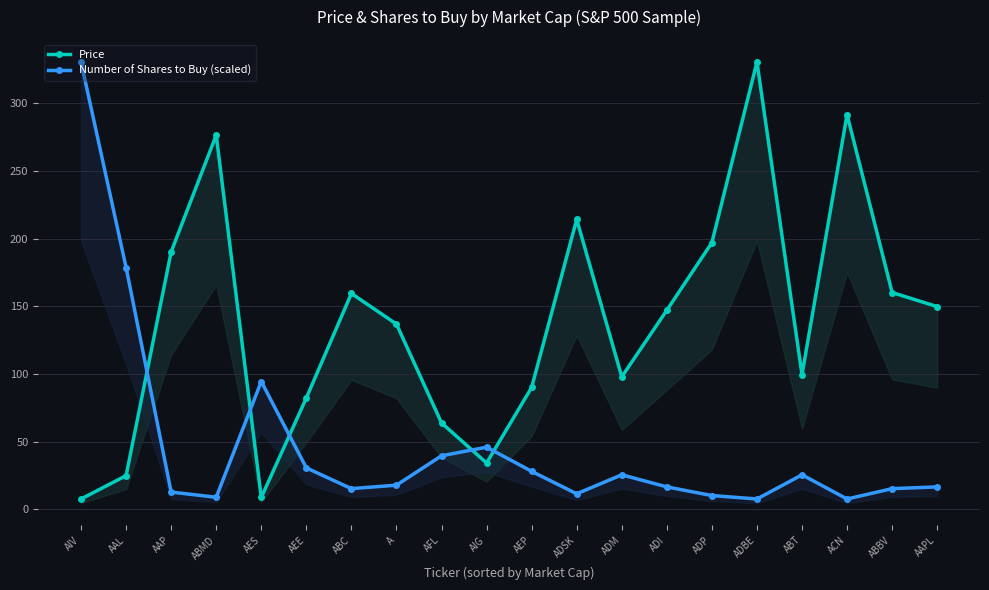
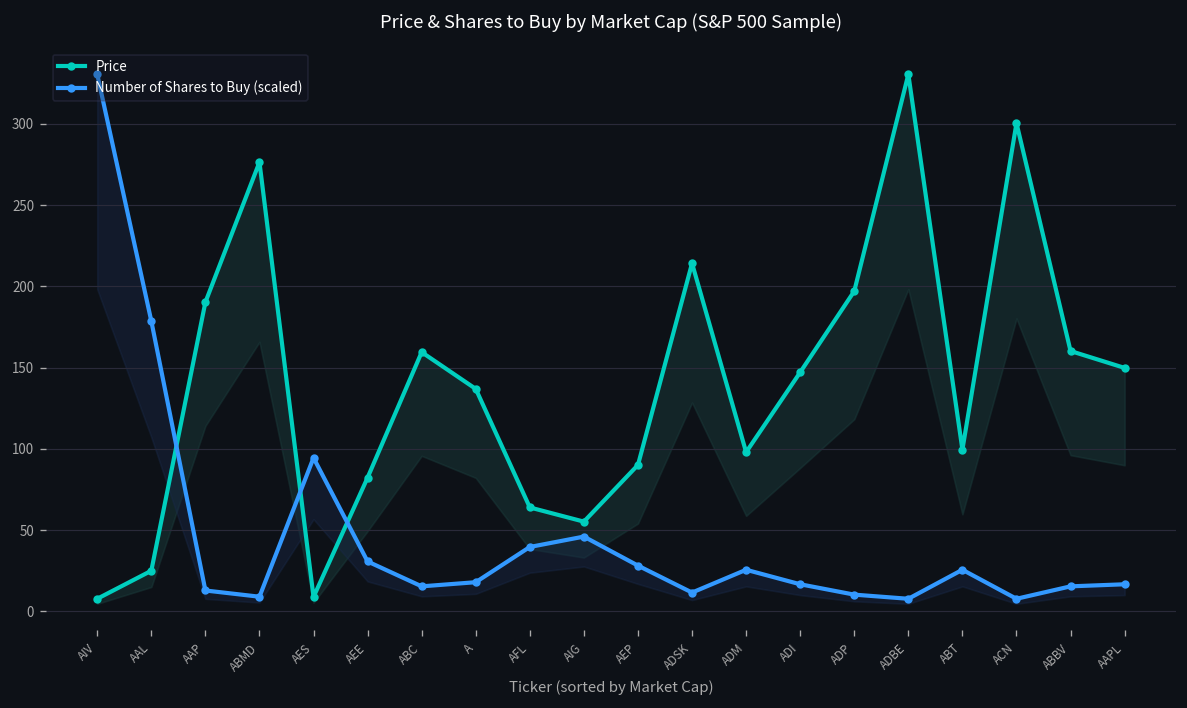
Price, AIG: 34 -> 55
Price, ACN: 292 -> 301
